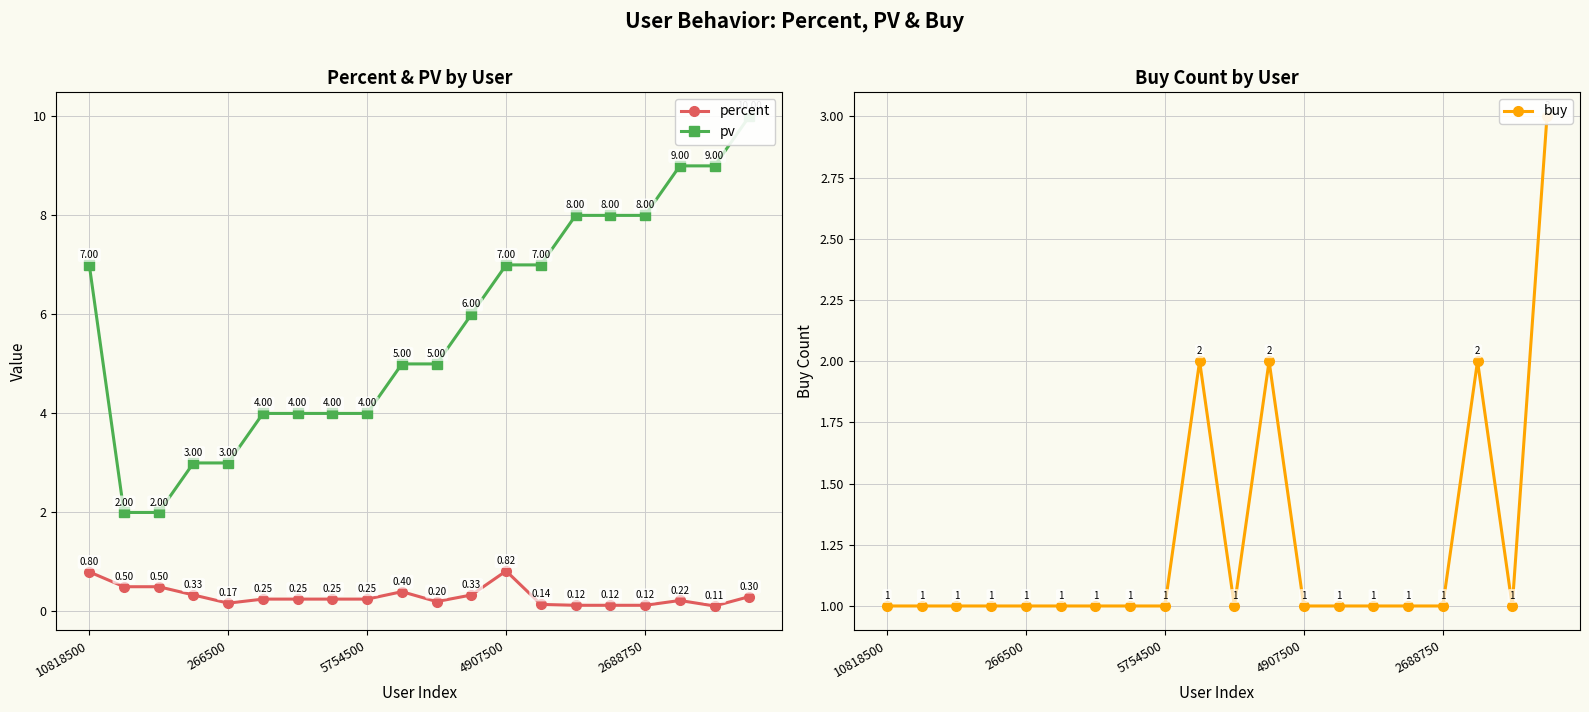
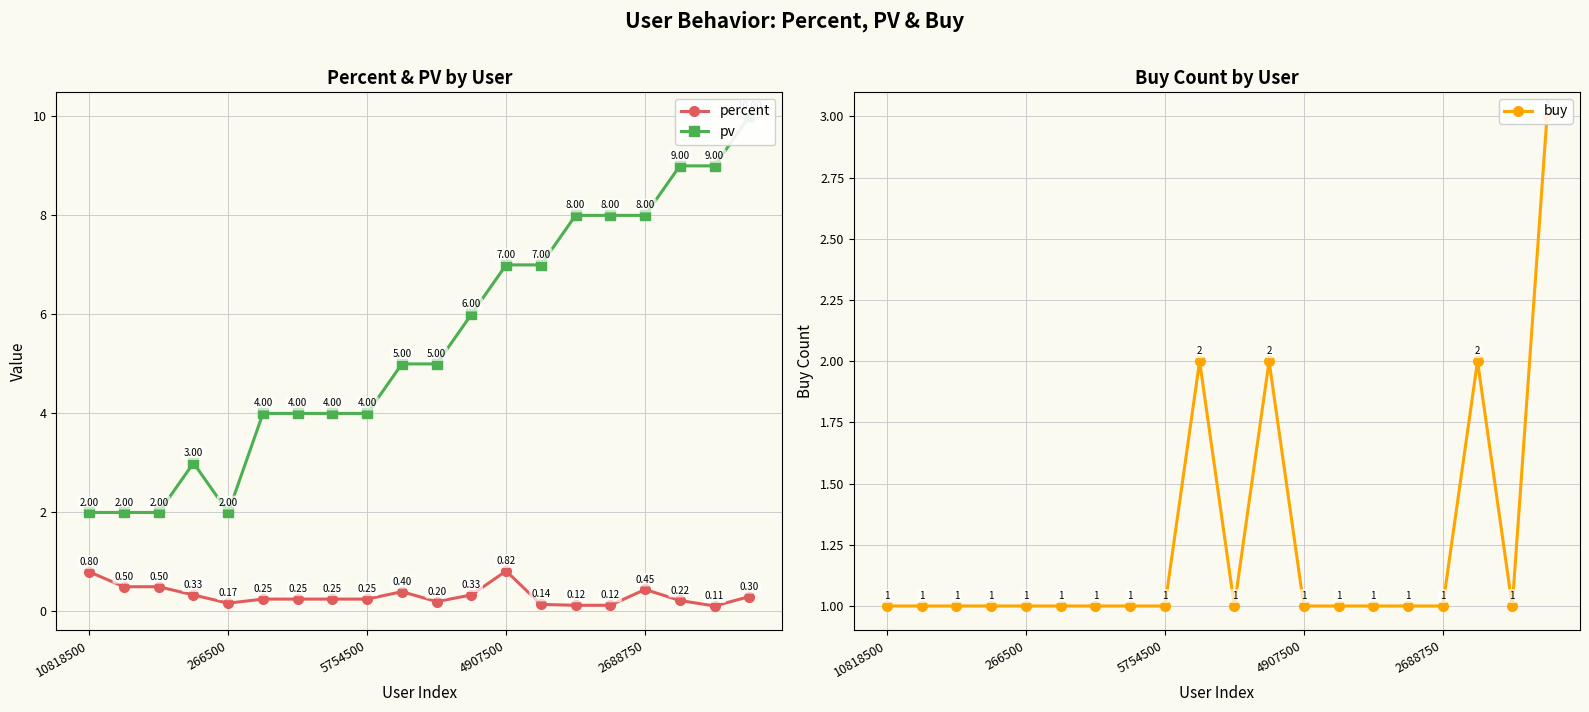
Percent & PV by User, pv, 10818500: 7.00 -> 2.00
Percent & PV by User, pv, 266500: 3.00 -> 2.00
Percent & PV by User, percent, 2688750: 0.12 -> 0.45
